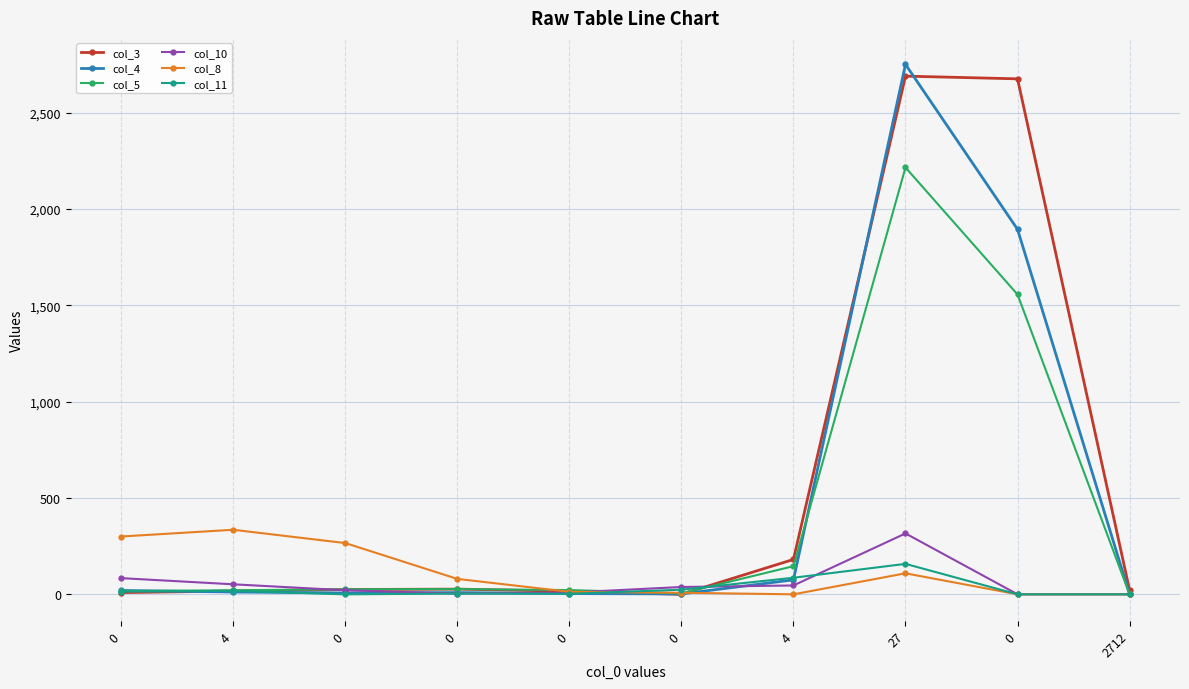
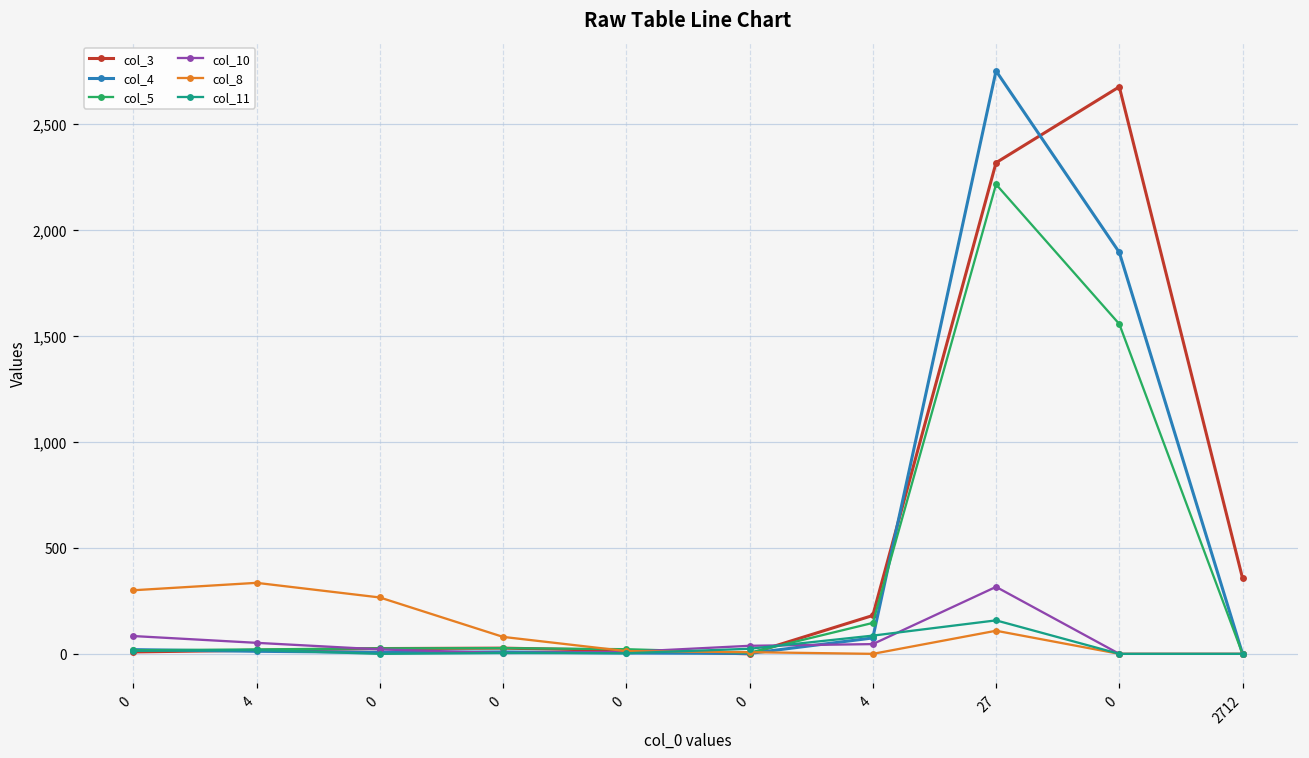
col_3, 27: 2,690 -> 2,320
col_3, 2712: 20 -> 360
